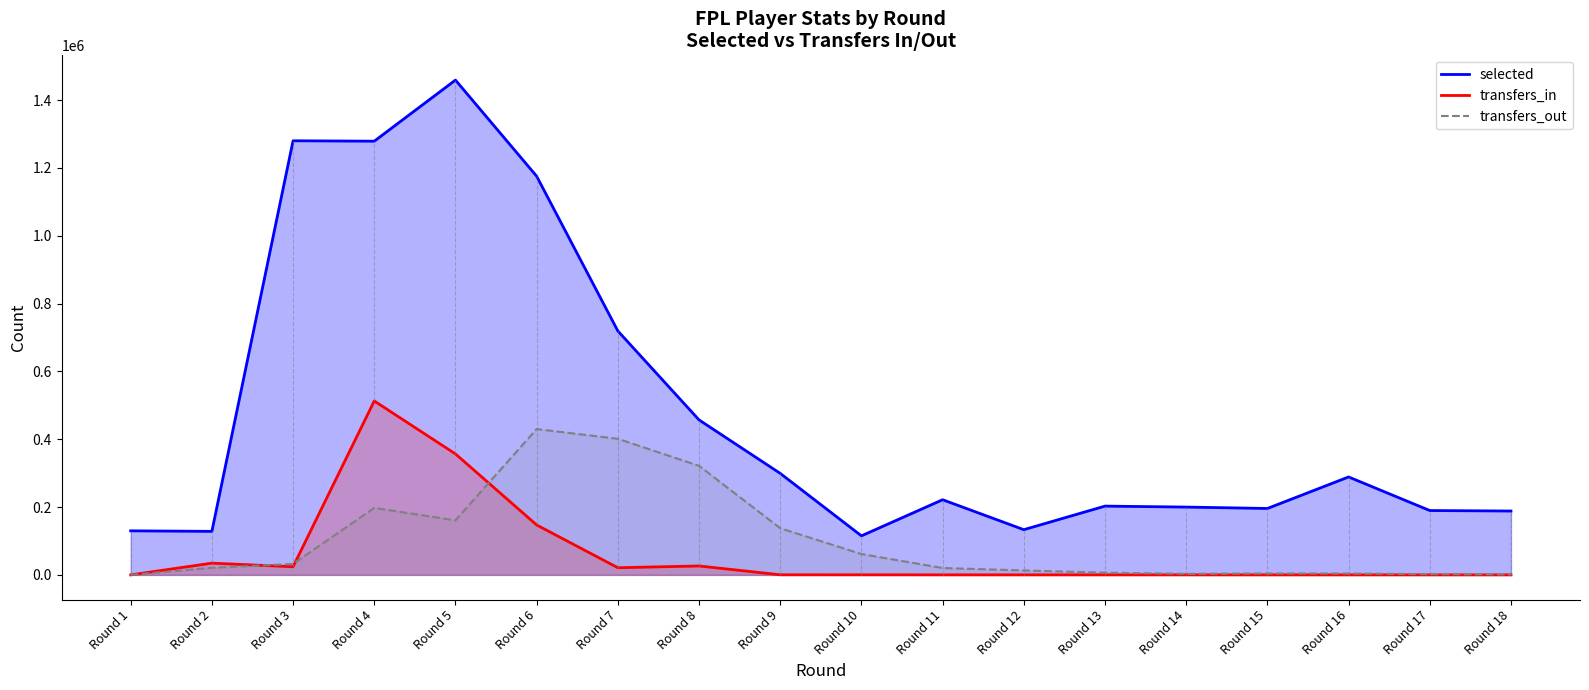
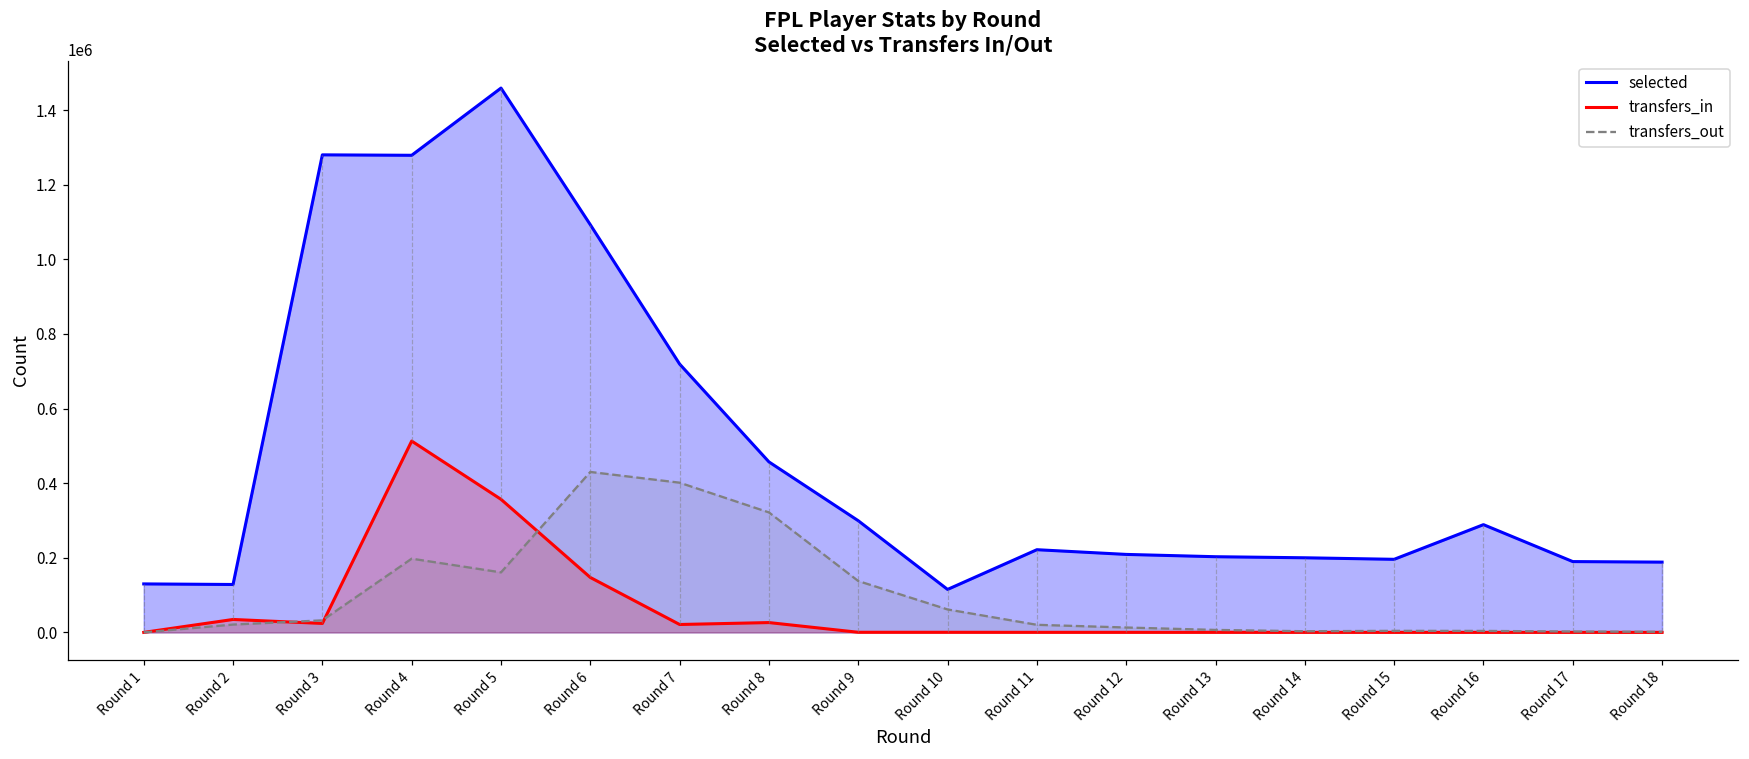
selected, Round 6: 1180000 -> 1090000
selected, Round 12: 130000 -> 210000
